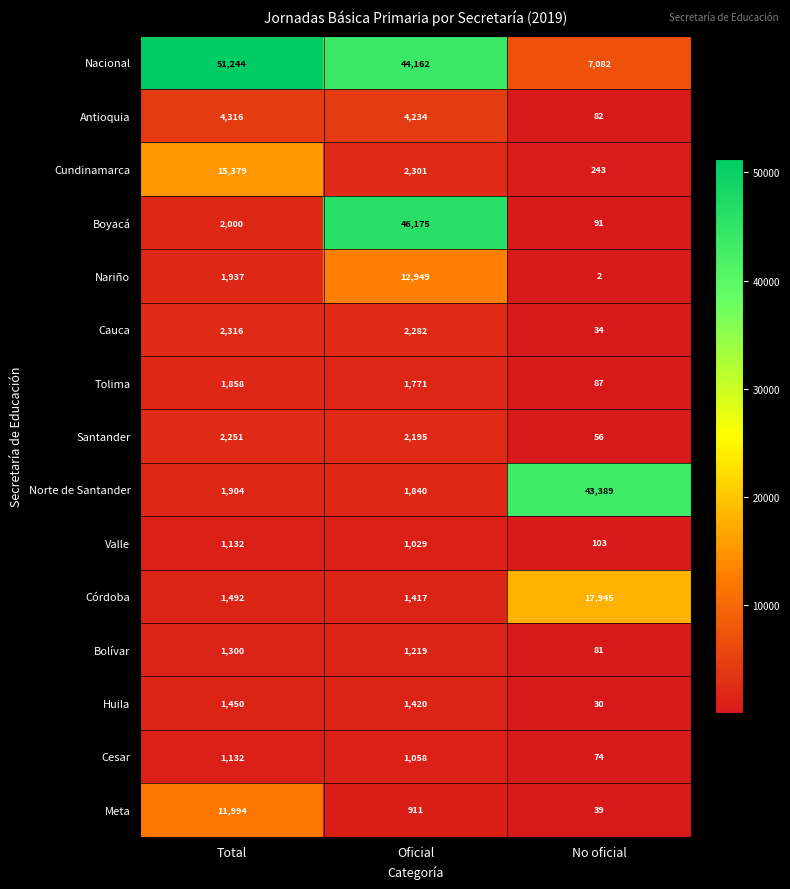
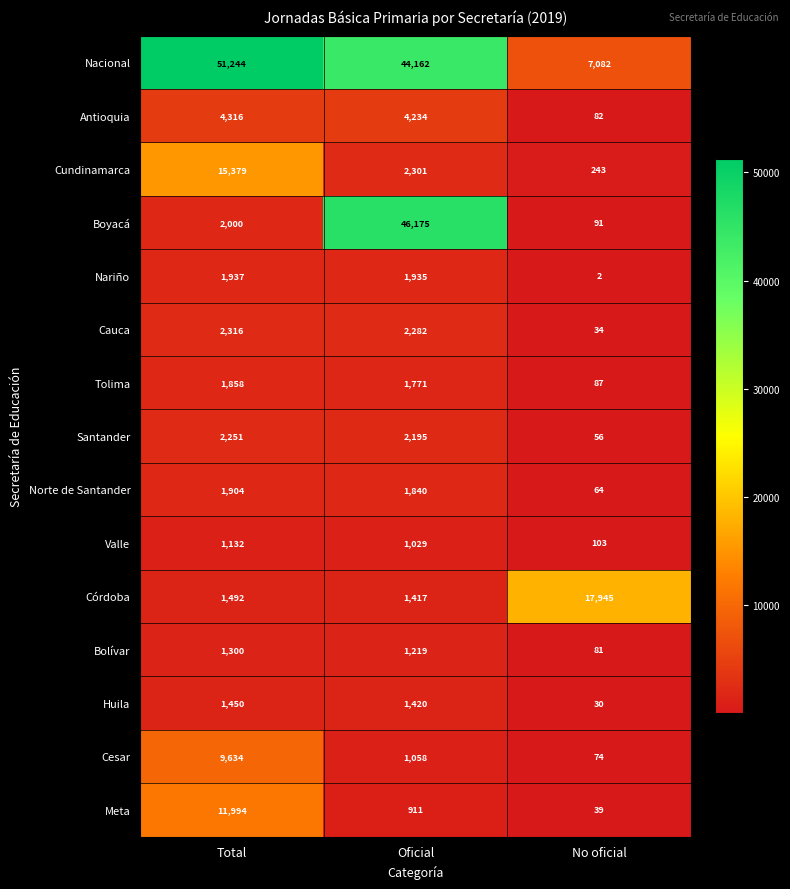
Nariño, Oficial: 12,949 -> 1,935
Norte de Santander, No oficial: 43,389 -> 64
Cesar, Total: 1,132 -> 9,634
